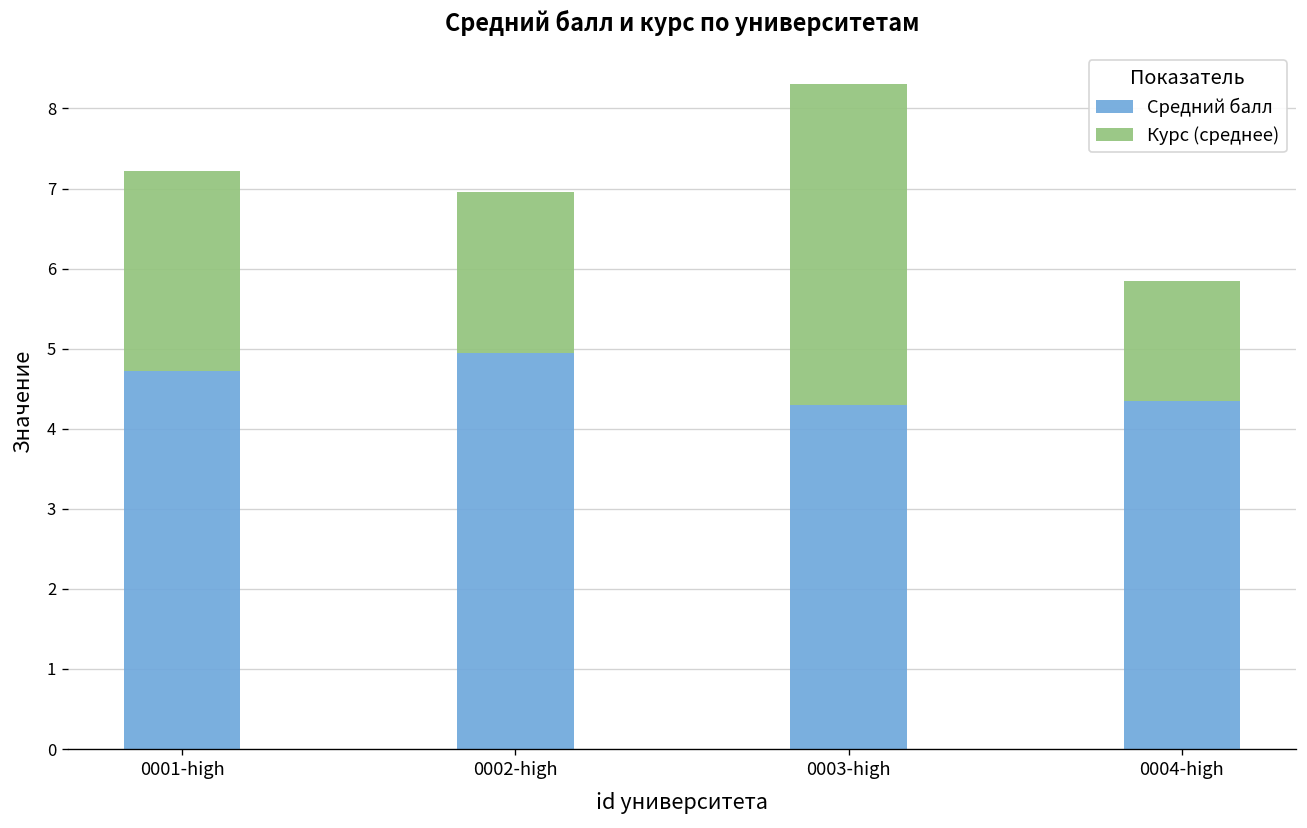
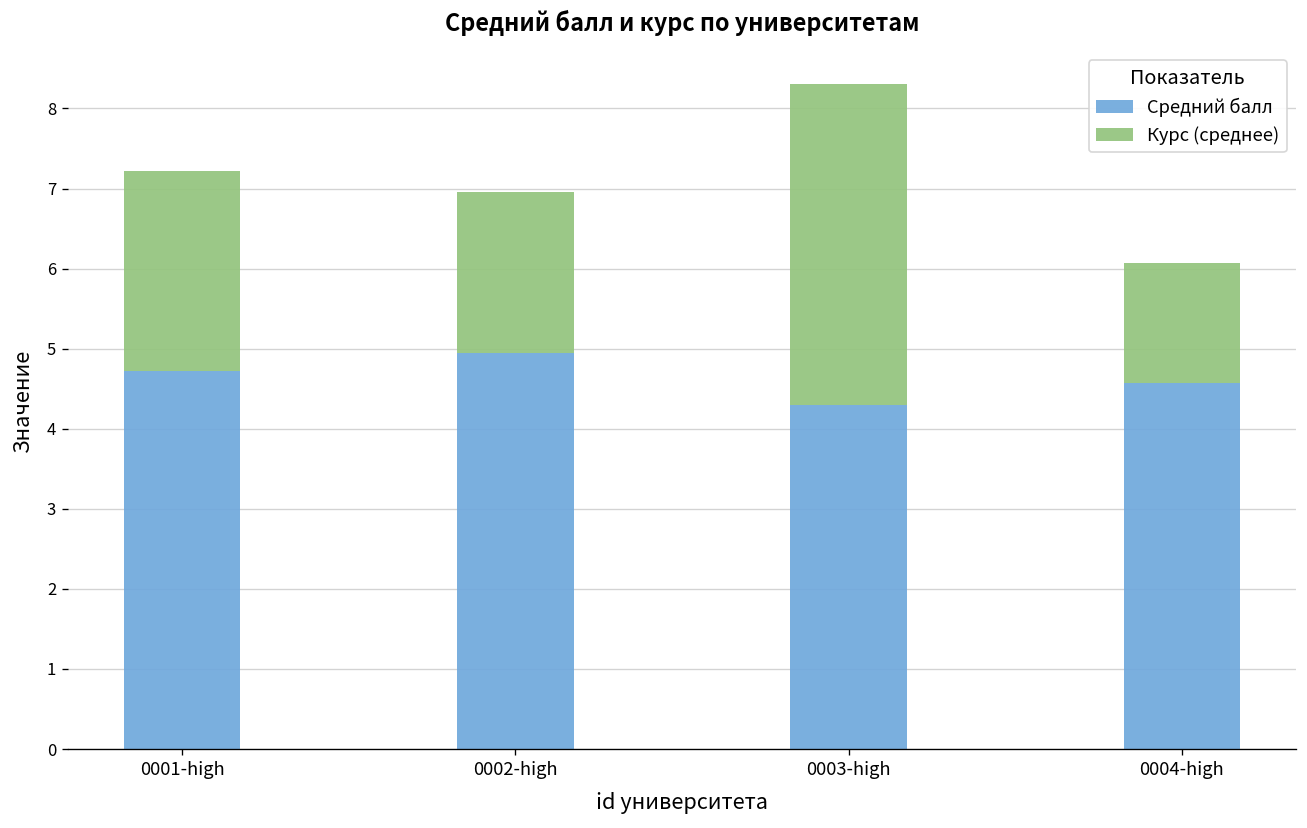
Средний балл, 0004-high: 4.4 -> 4.6
